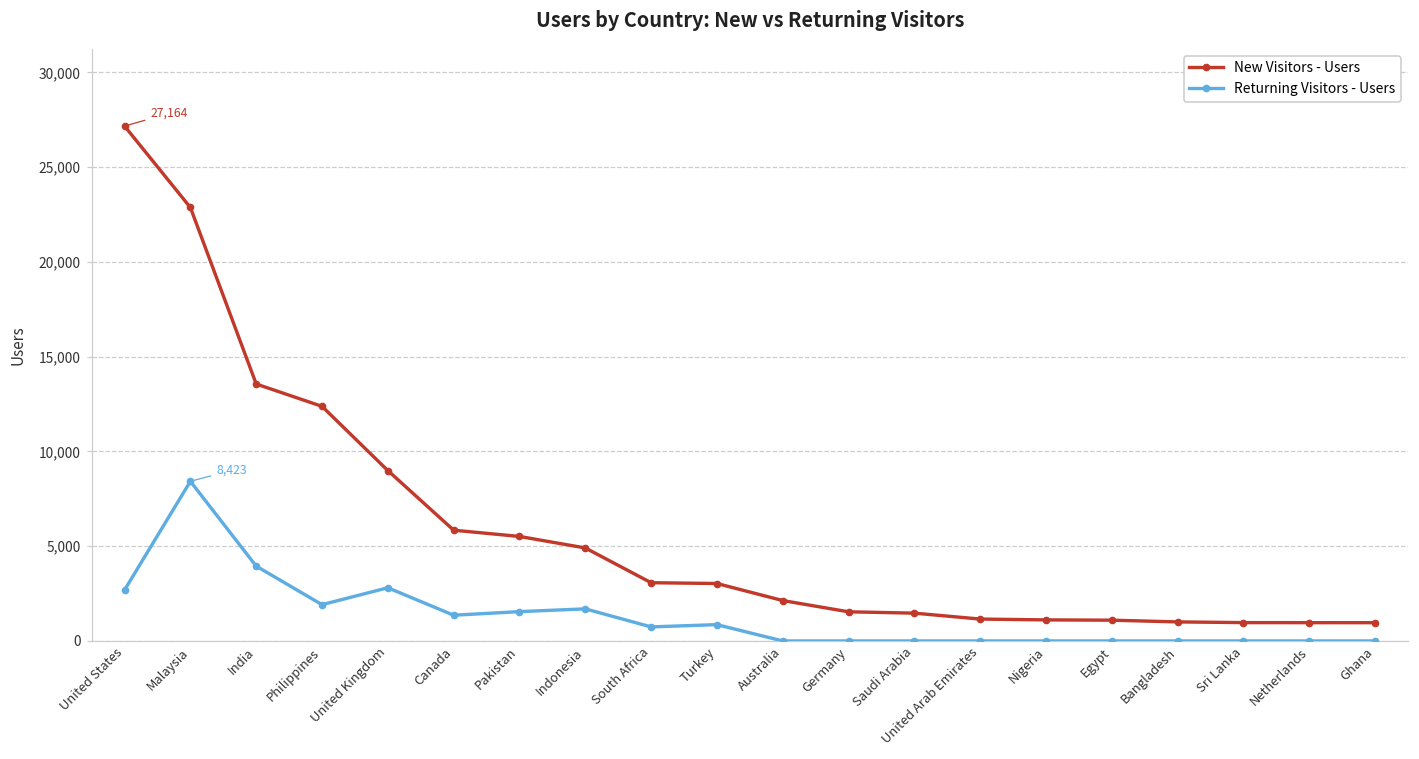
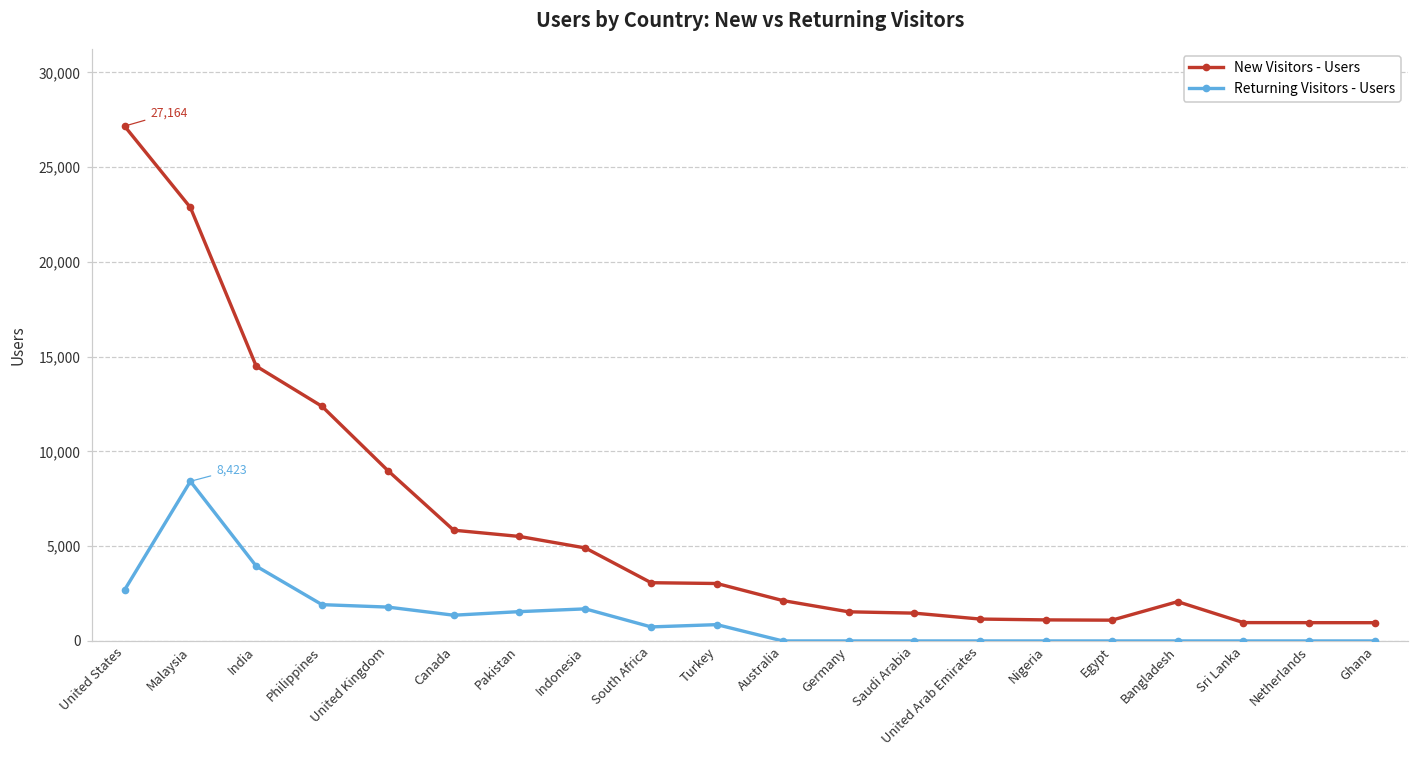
New Visitors - Users, India: 13,600 -> 14,500
Returning Visitors - Users, United Kingdom: 2,800 -> 1,800
New Visitors - Users, Bangladesh: 1,000 -> 2,100
